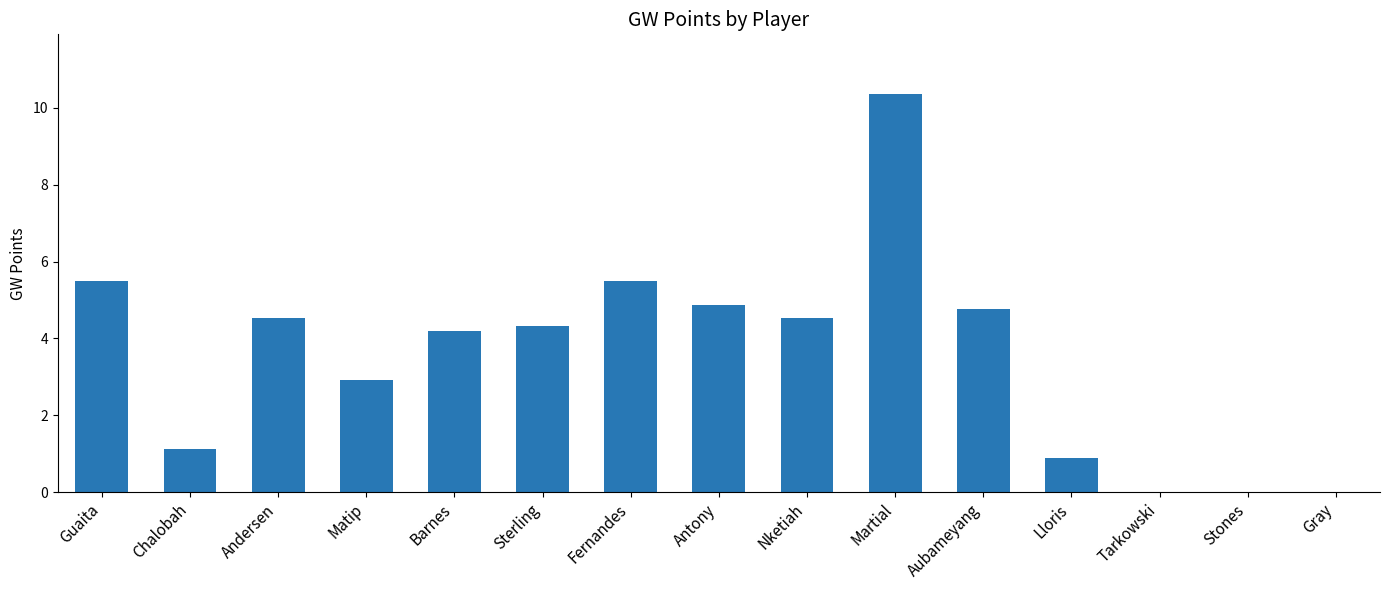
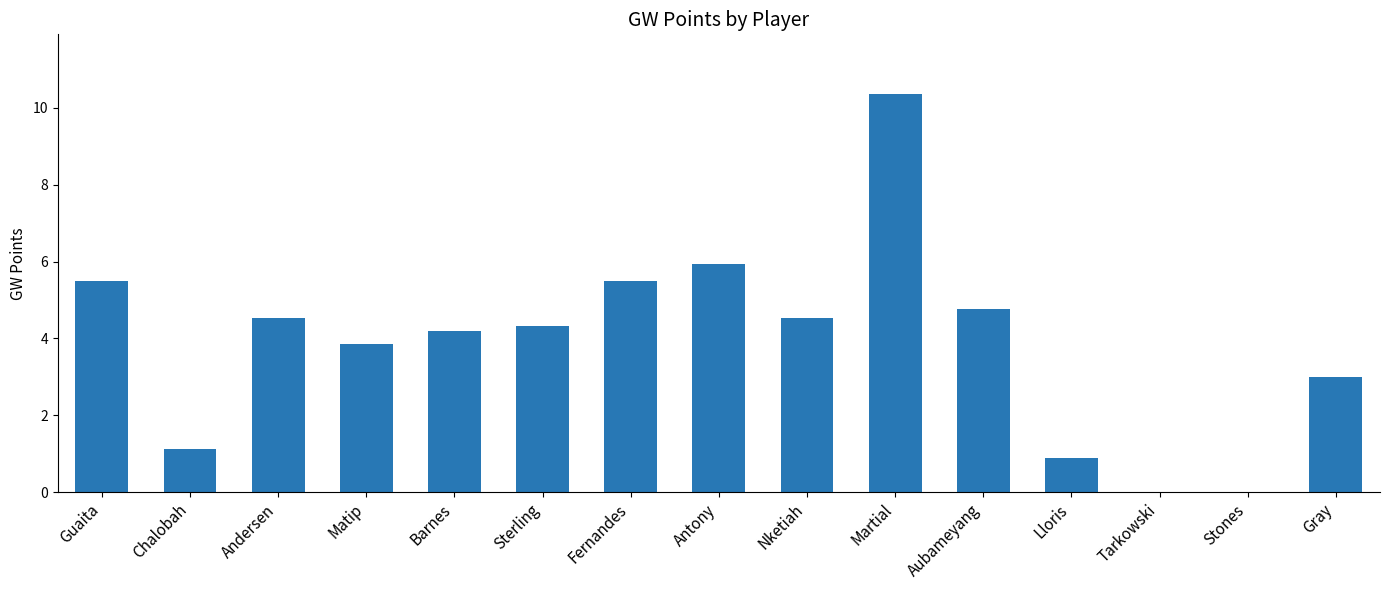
Matip: 2.9 -> 3.9
Antony: 4.9 -> 5.9
Gray: 0 -> 3
